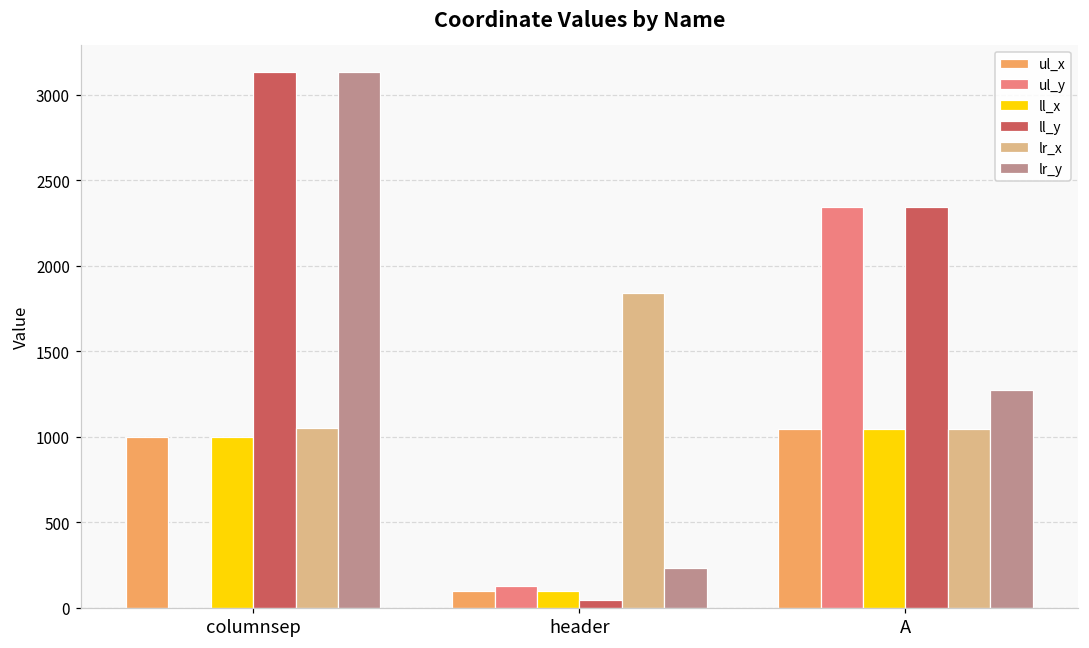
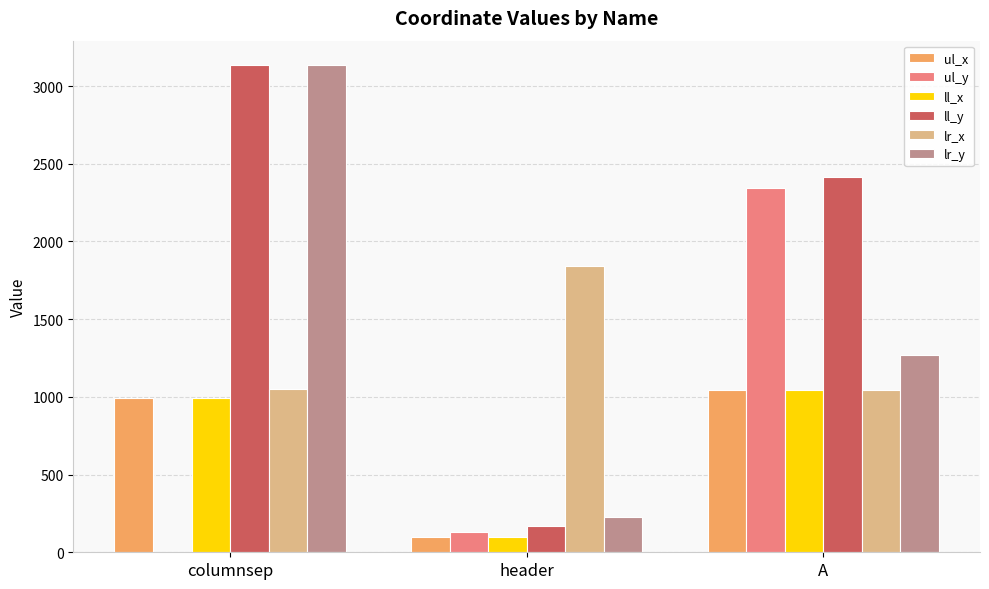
ll_y, header: 50 -> 170
ll_y, A: 2340 -> 2410
